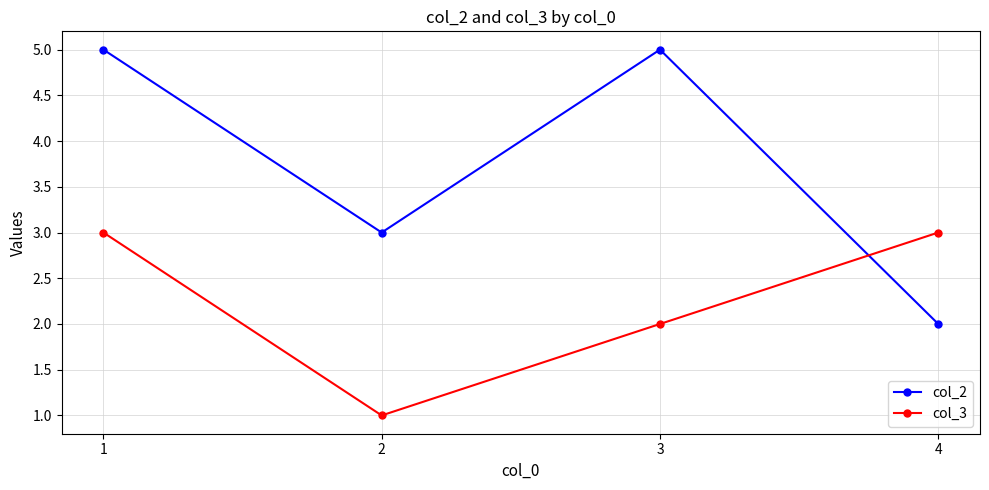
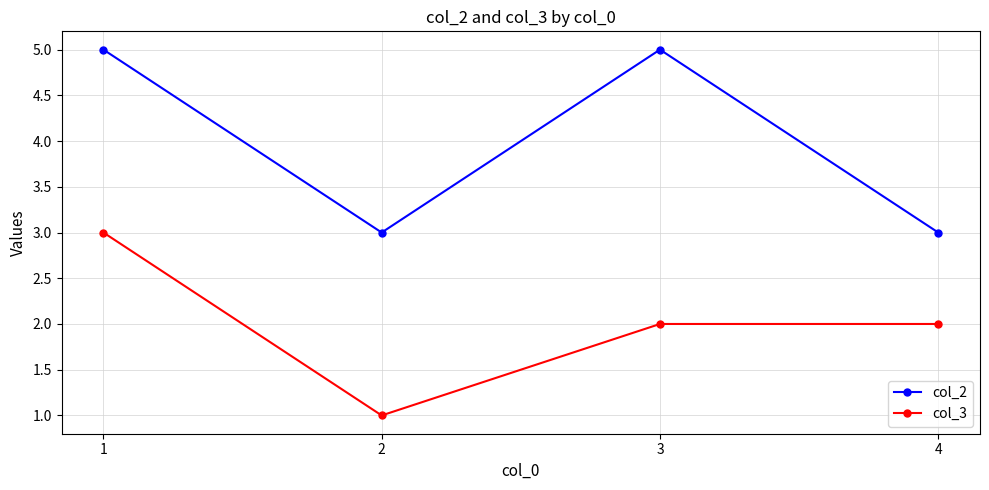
col_2, 4: 2 -> 3
col_3, 4: 3 -> 2
